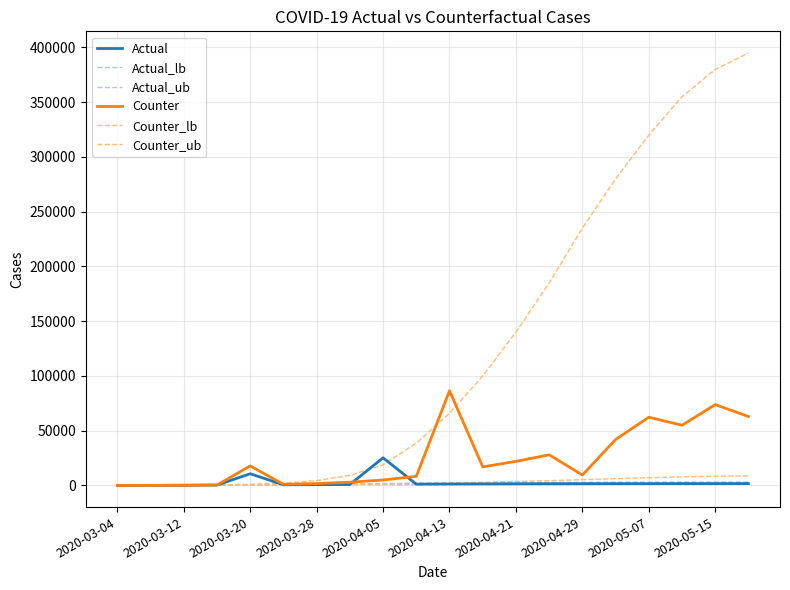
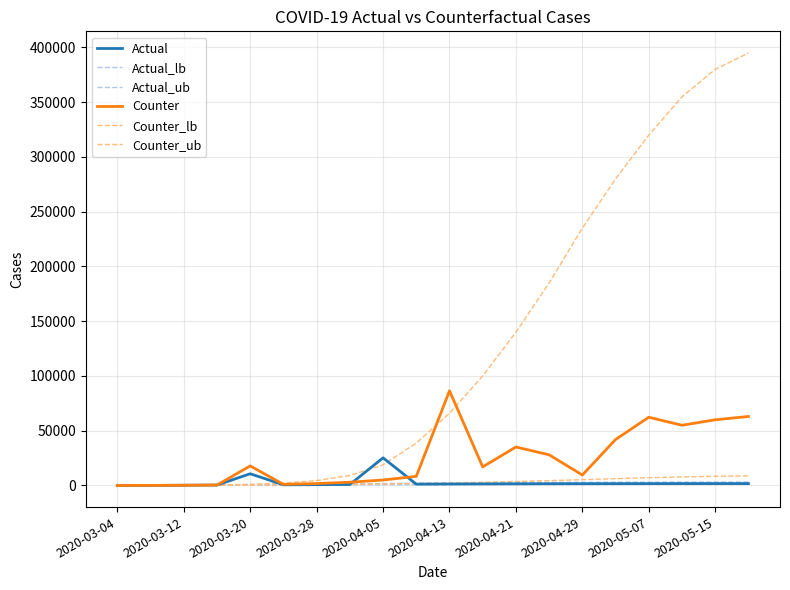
Counter, 2020-04-21: 22000 -> 35000
Counter, 2020-05-15: 74000 -> 60000
